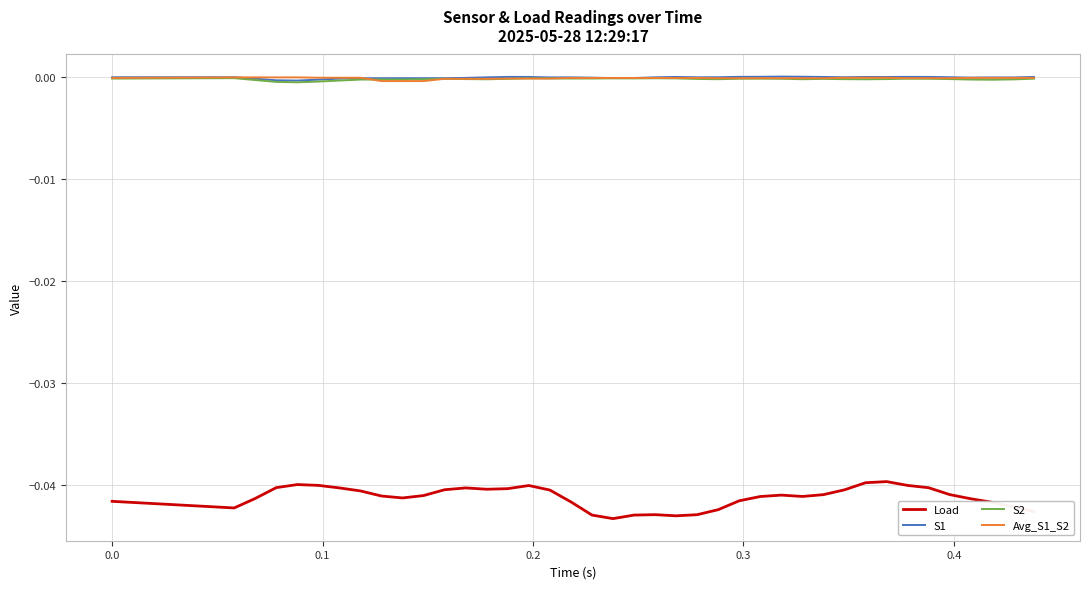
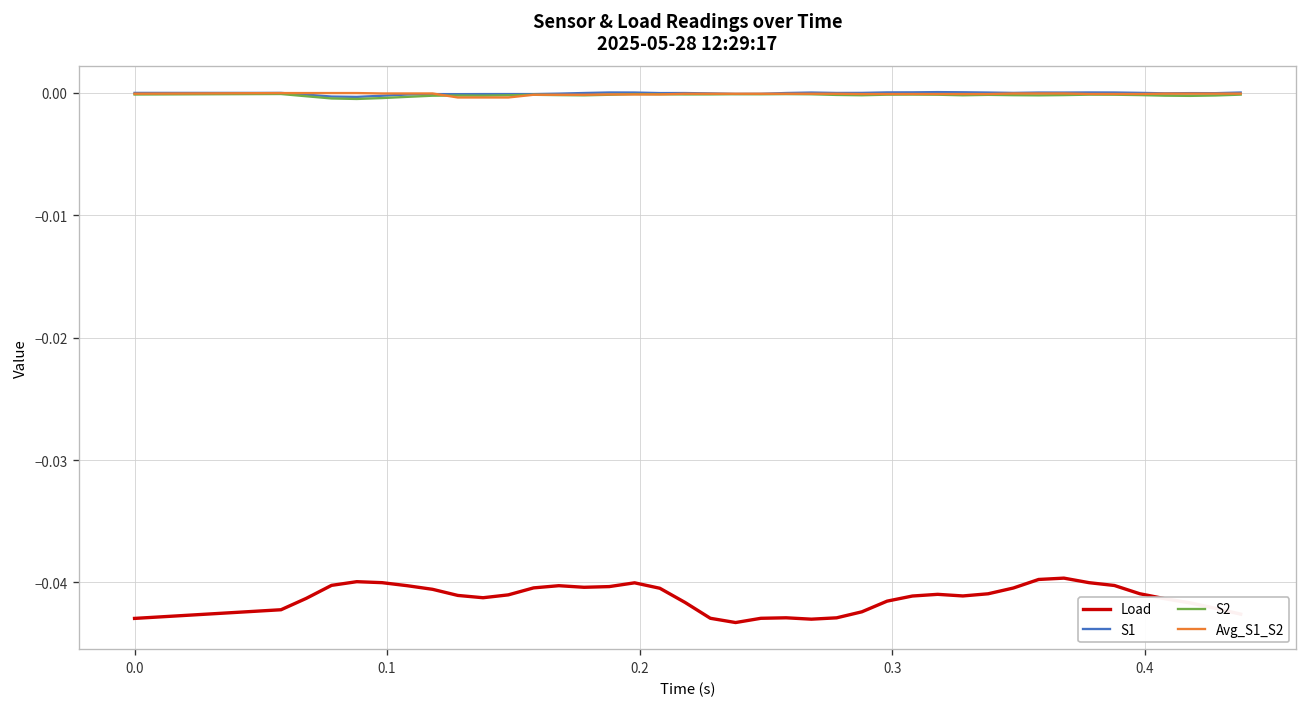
Load, 0.0: -0.0416 -> -0.0429
